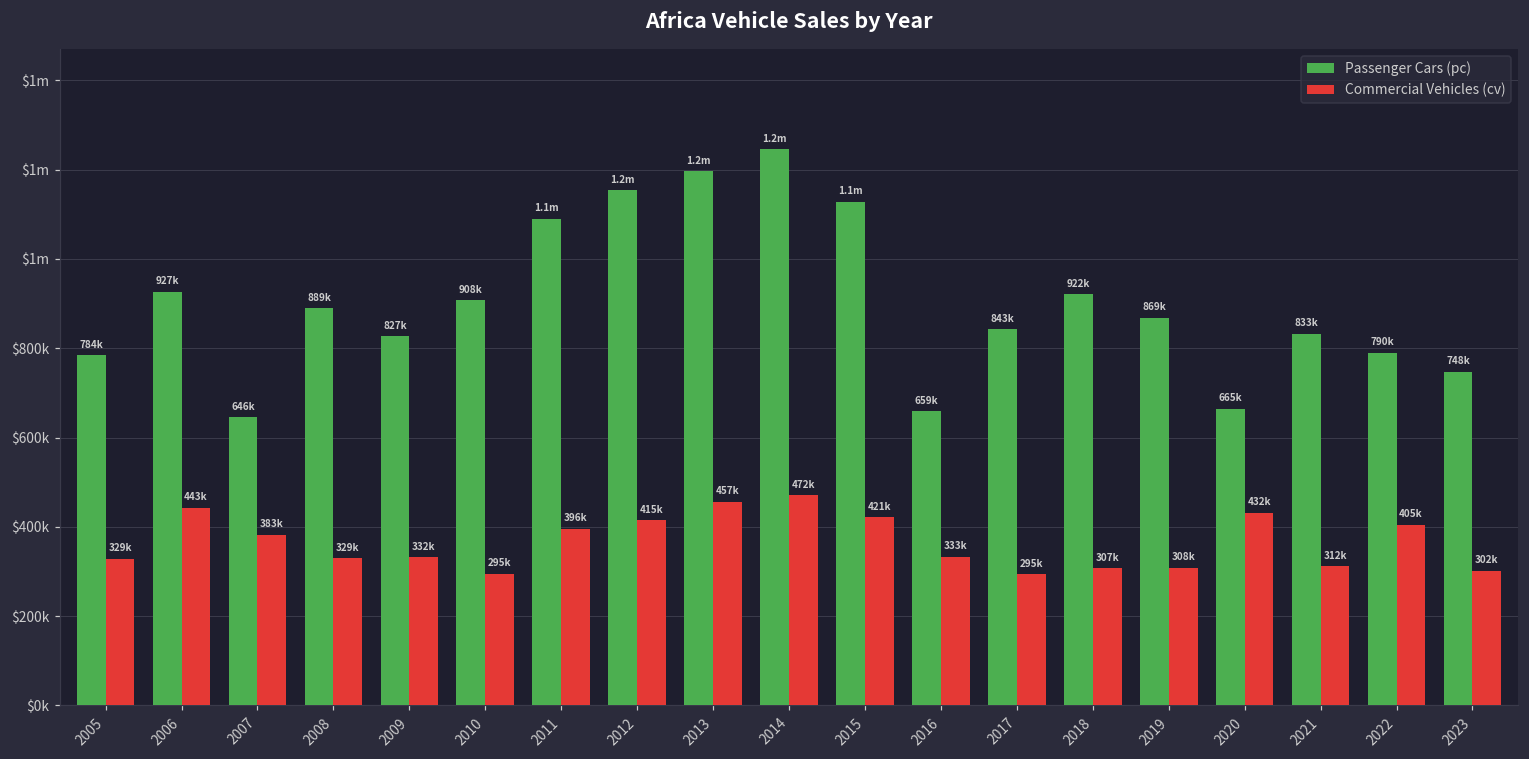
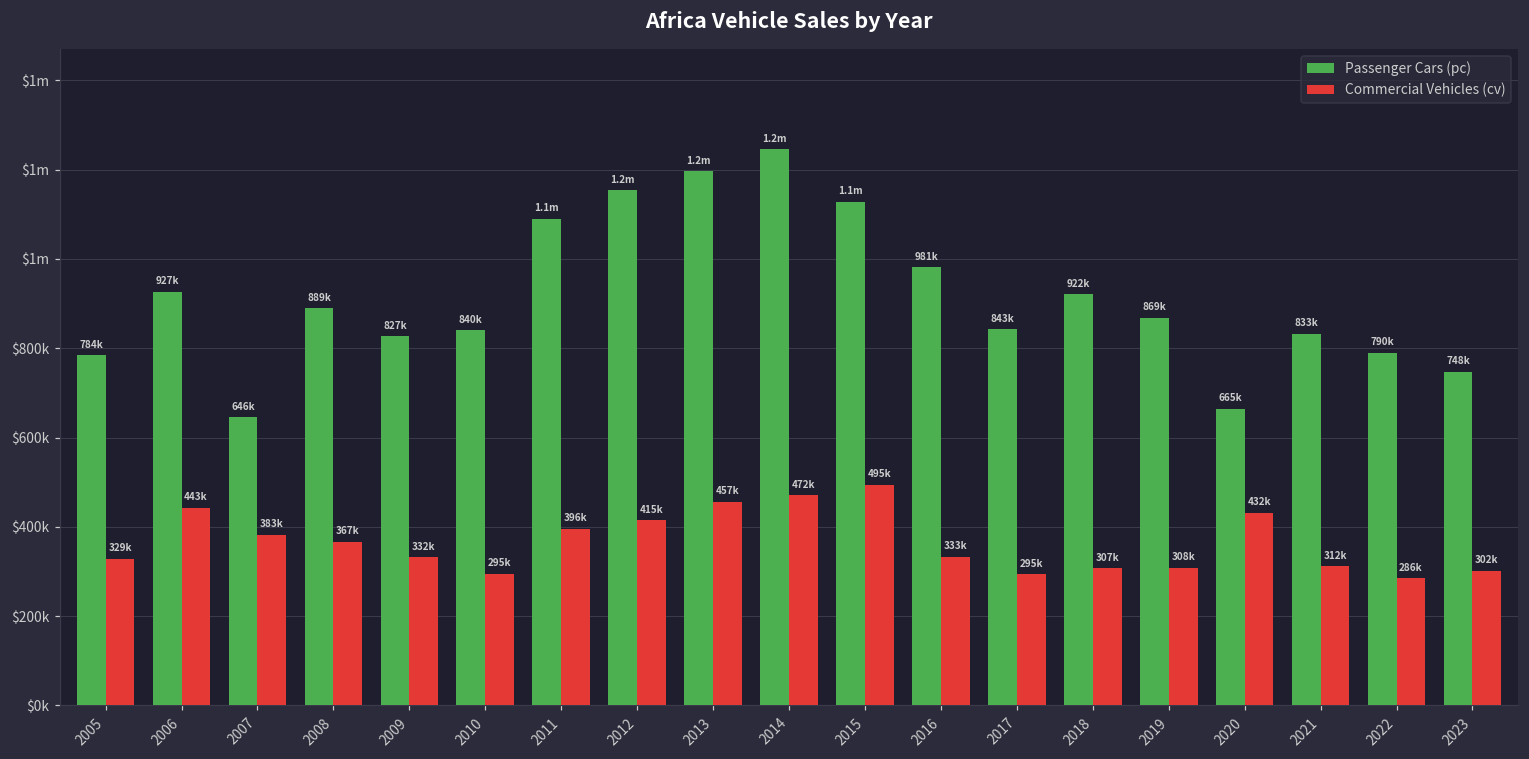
Commercial Vehicles (cv), 2008: 329k -> 367k
Passenger Cars (pc), 2010: 908k -> 840k
Commercial Vehicles (cv), 2015: 421k -> 495k
Passenger Cars (pc), 2016: 659k -> 981k
Commercial Vehicles (cv), 2022: 405k -> 286k
